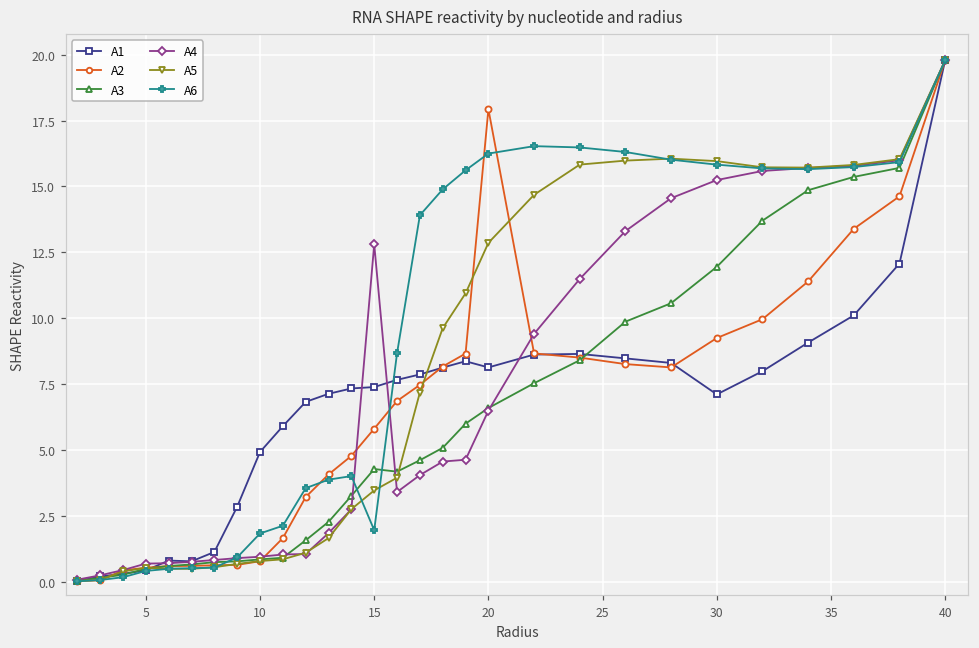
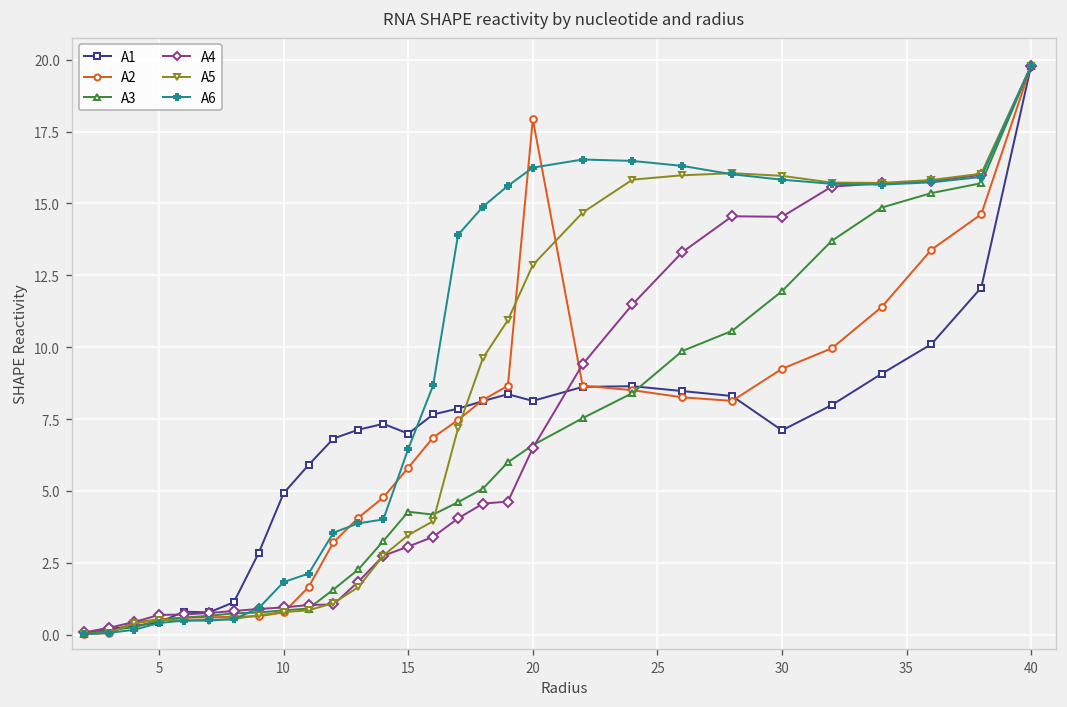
A1, 15: 7.4 -> 7.0
A4, 15: 12.8 -> 3.1
A6, 15: 2.0 -> 6.5
A4, 30: 15.2 -> 14.5
